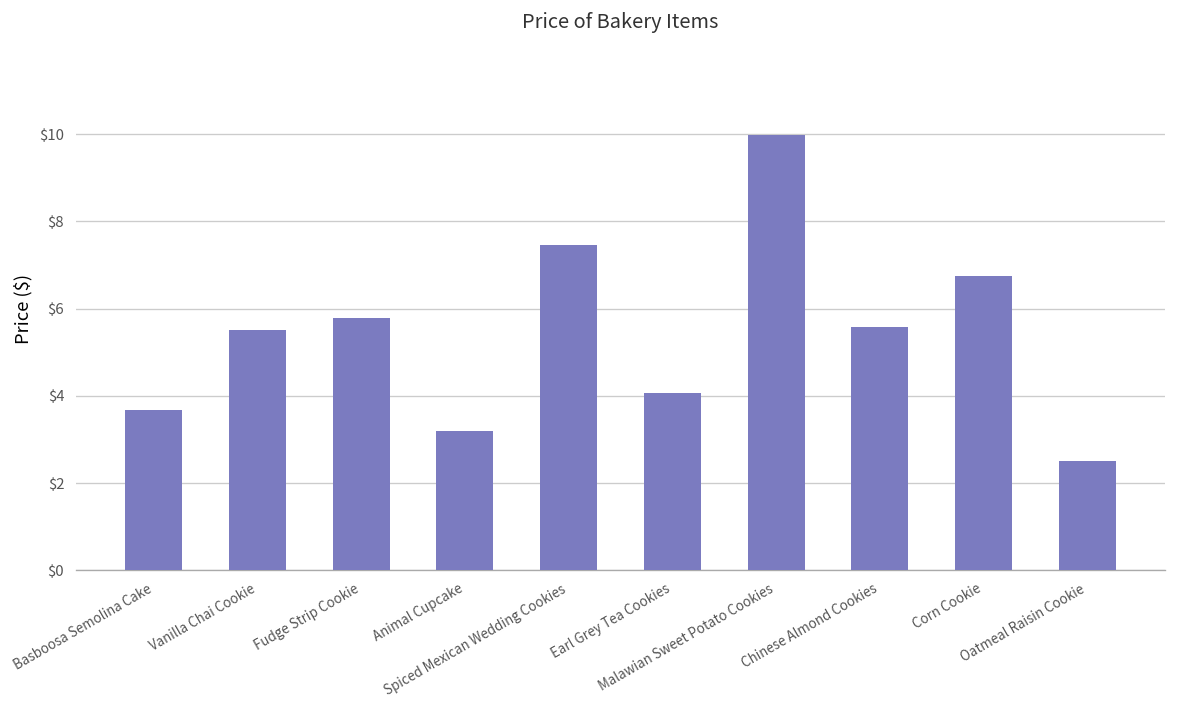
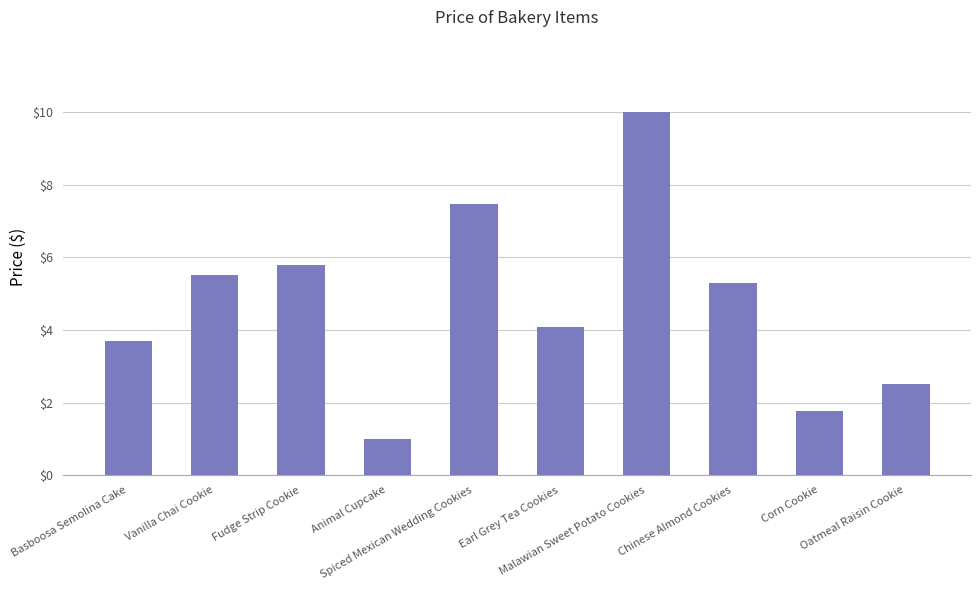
Animal Cupcake: $3.2 -> $1.0
Chinese Almond Cookies: $5.6 -> $5.3
Corn Cookie: $6.7 -> $1.8
